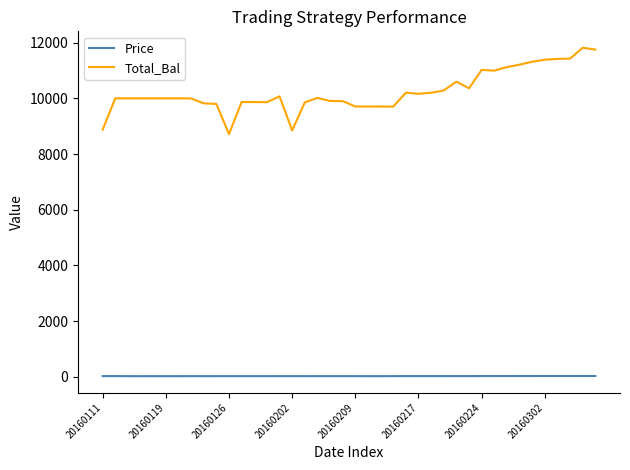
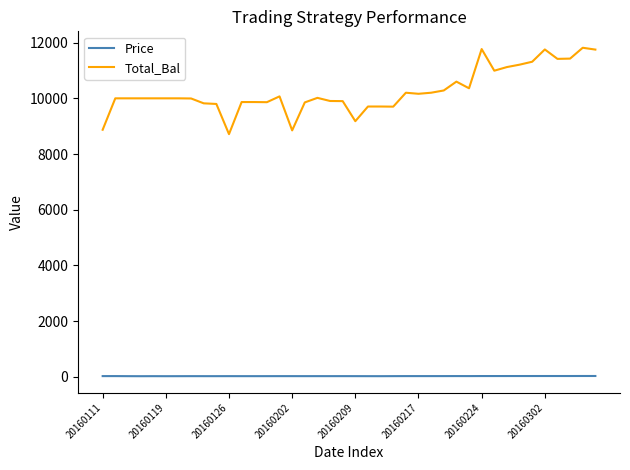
Total_Bal, 20160209: 9700 -> 9200
Total_Bal, 20160224: 11000 -> 11800
Total_Bal, 20160302: 11400 -> 11800
